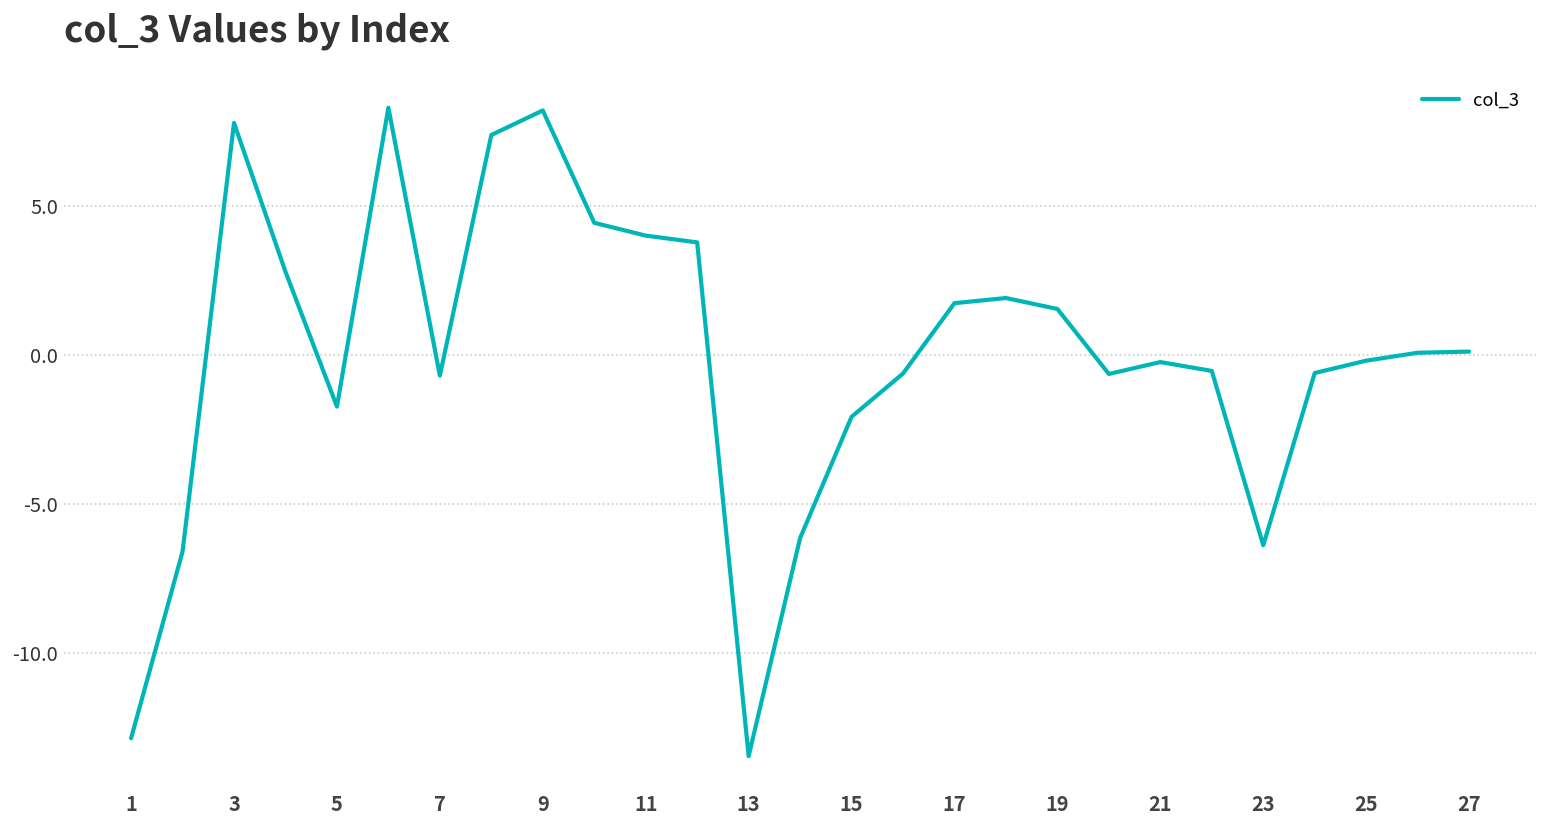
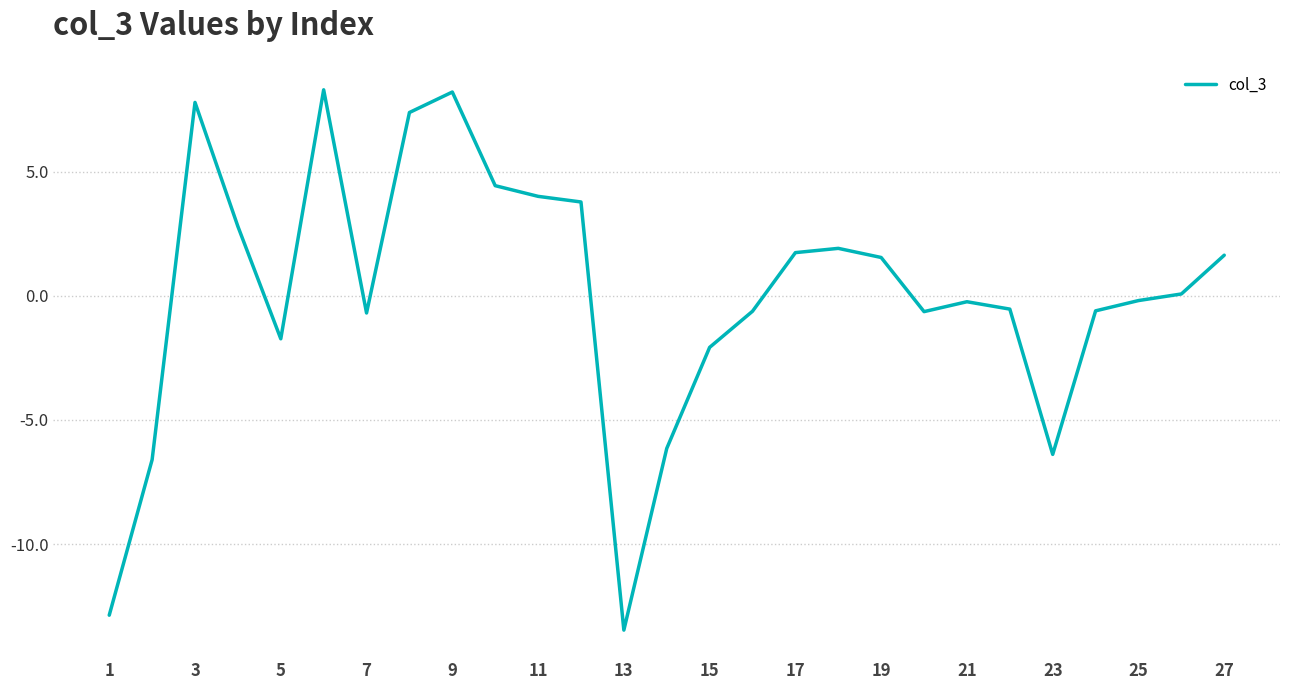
27: 0.1 -> 1.6
